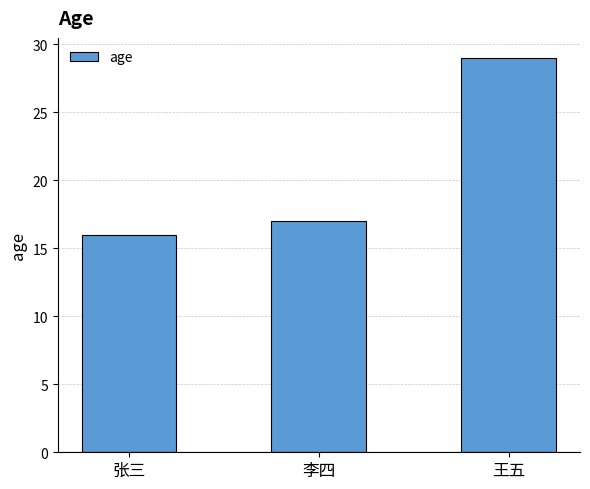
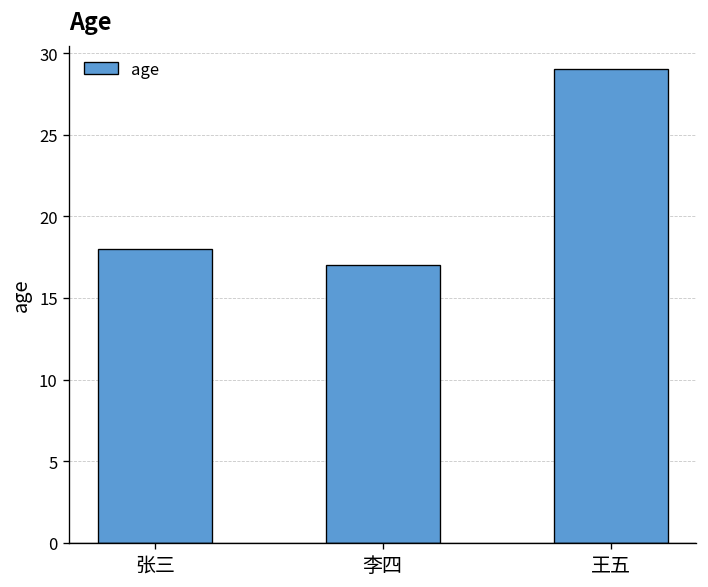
张三: 16 -> 18
